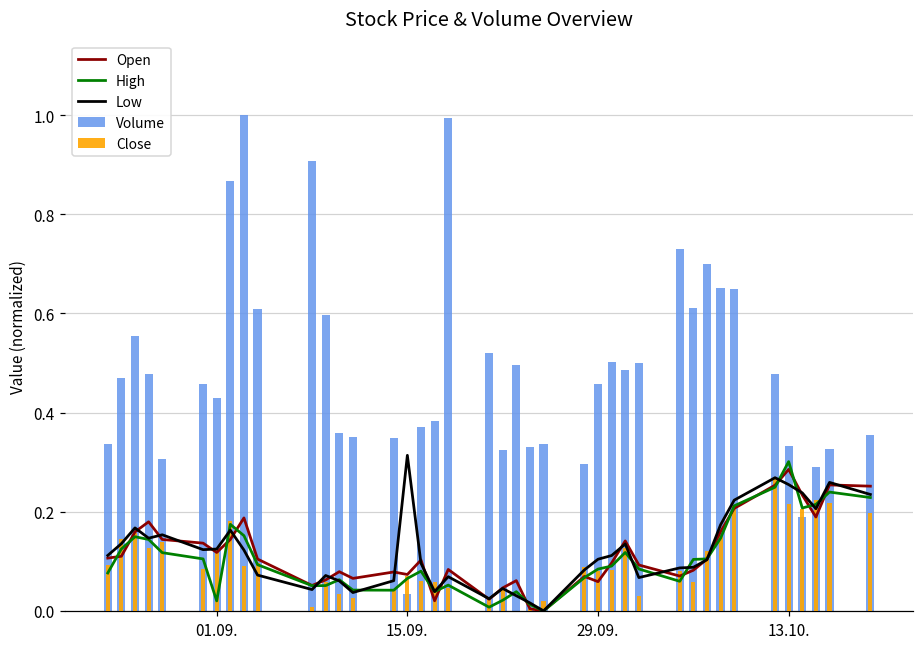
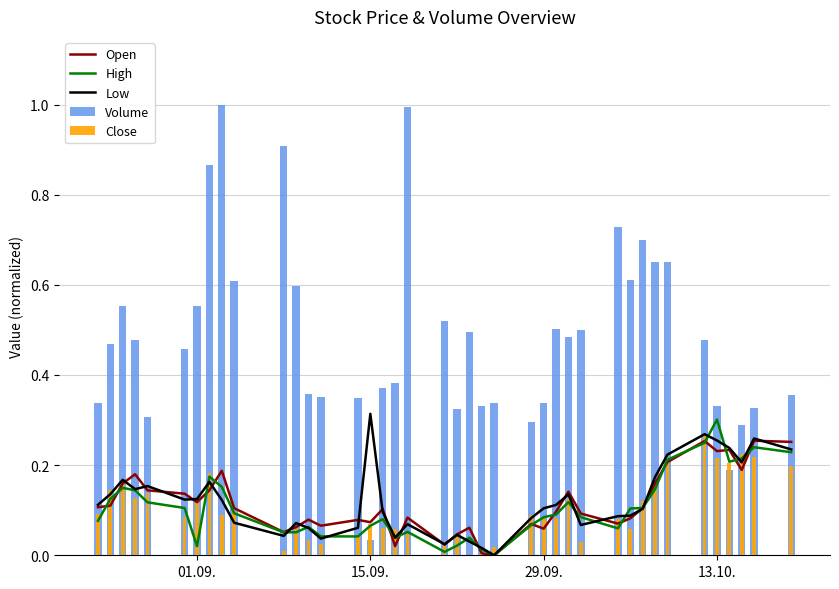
Volume, 01.09.: 0.43 -> 0.55
Volume, 29.09.: 0.46 -> 0.34
Open, 13.10.: 0.29 -> 0.23
